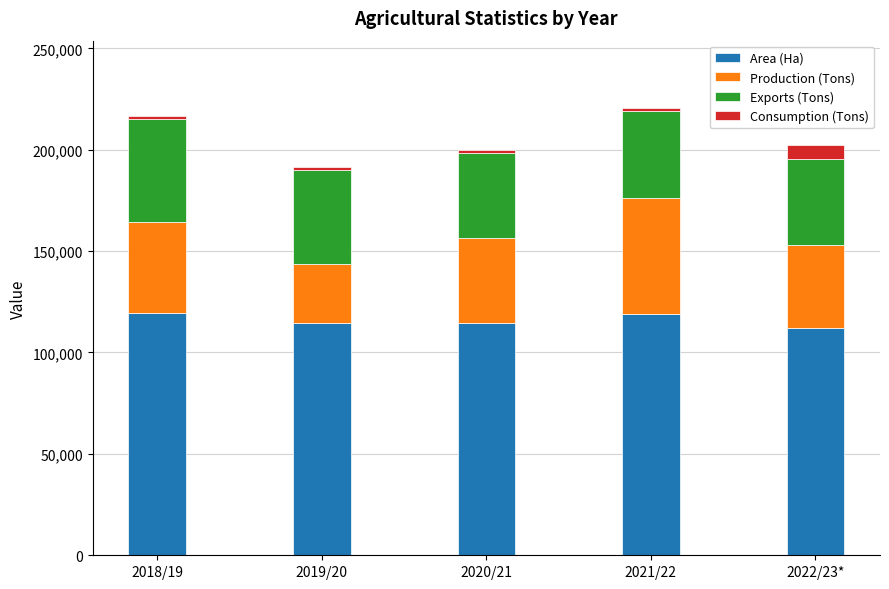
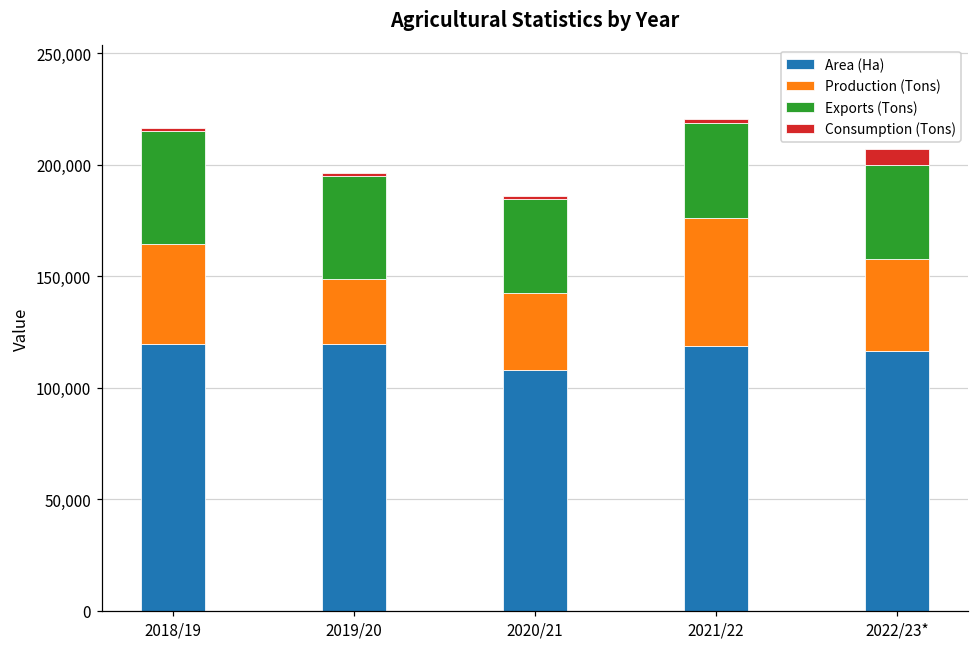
Area (Ha), 2019/20: 115,000 -> 120,000
Area (Ha), 2020/21: 115,000 -> 108,000
Production (Tons), 2020/21: 42,000 -> 35,000
Area (Ha), 2022/23*: 112,000 -> 117,000
